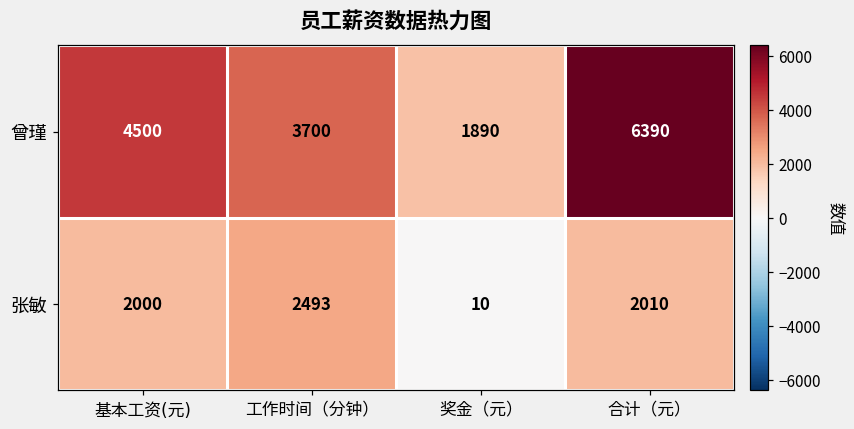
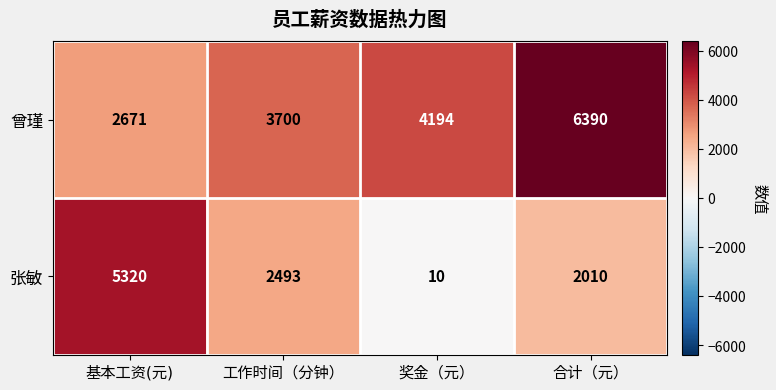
曾瑾, 基本工资(元): 4500 -> 2671
曾瑾, 奖金（元）: 1890 -> 4194
张敏, 基本工资(元): 2000 -> 5320
